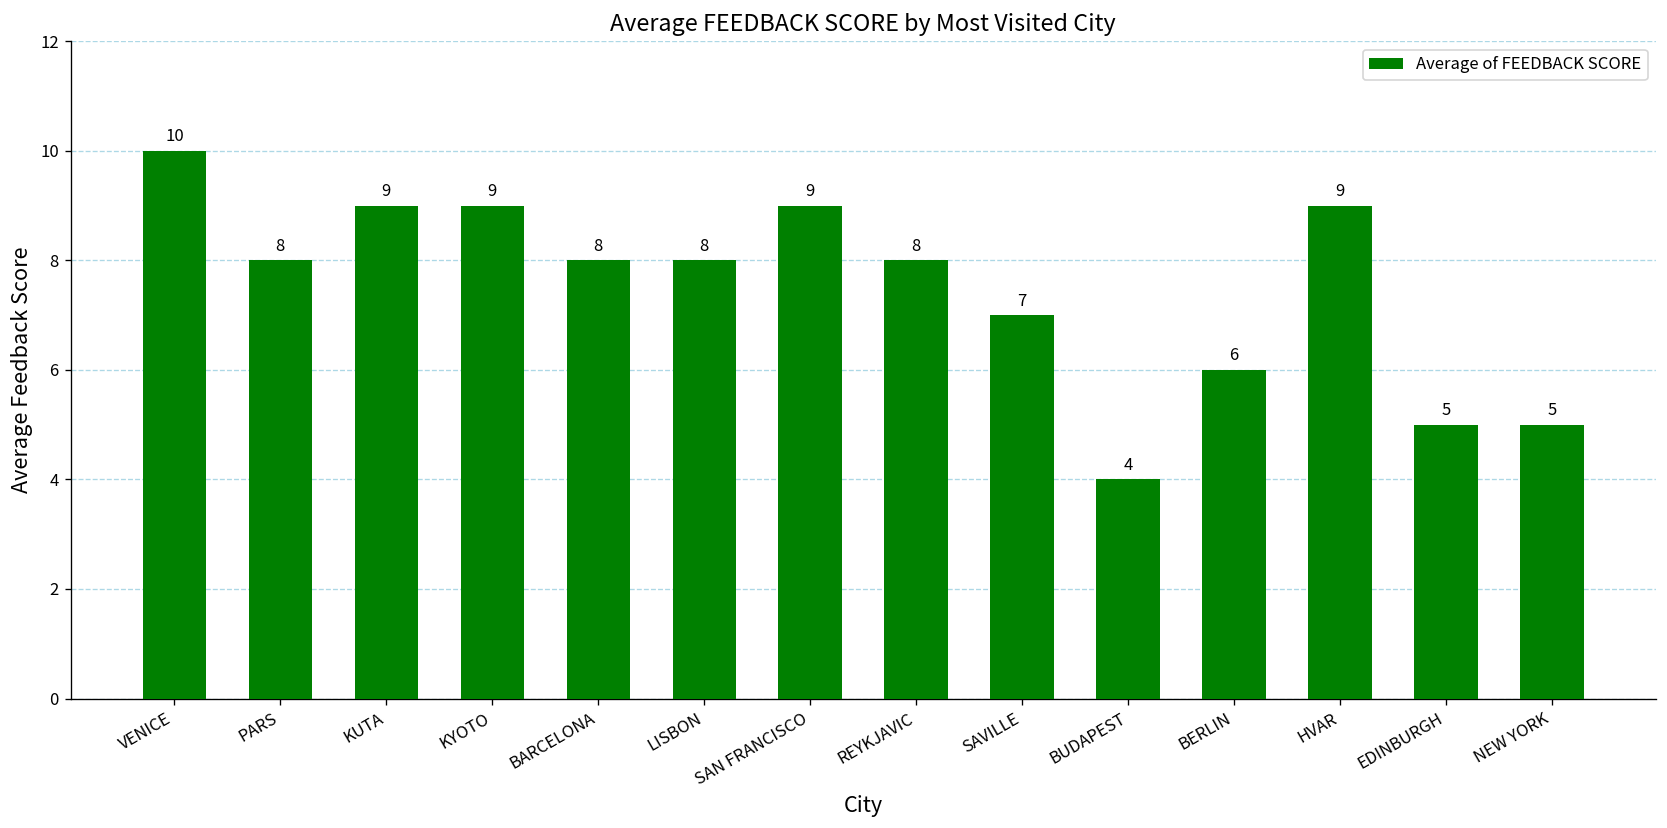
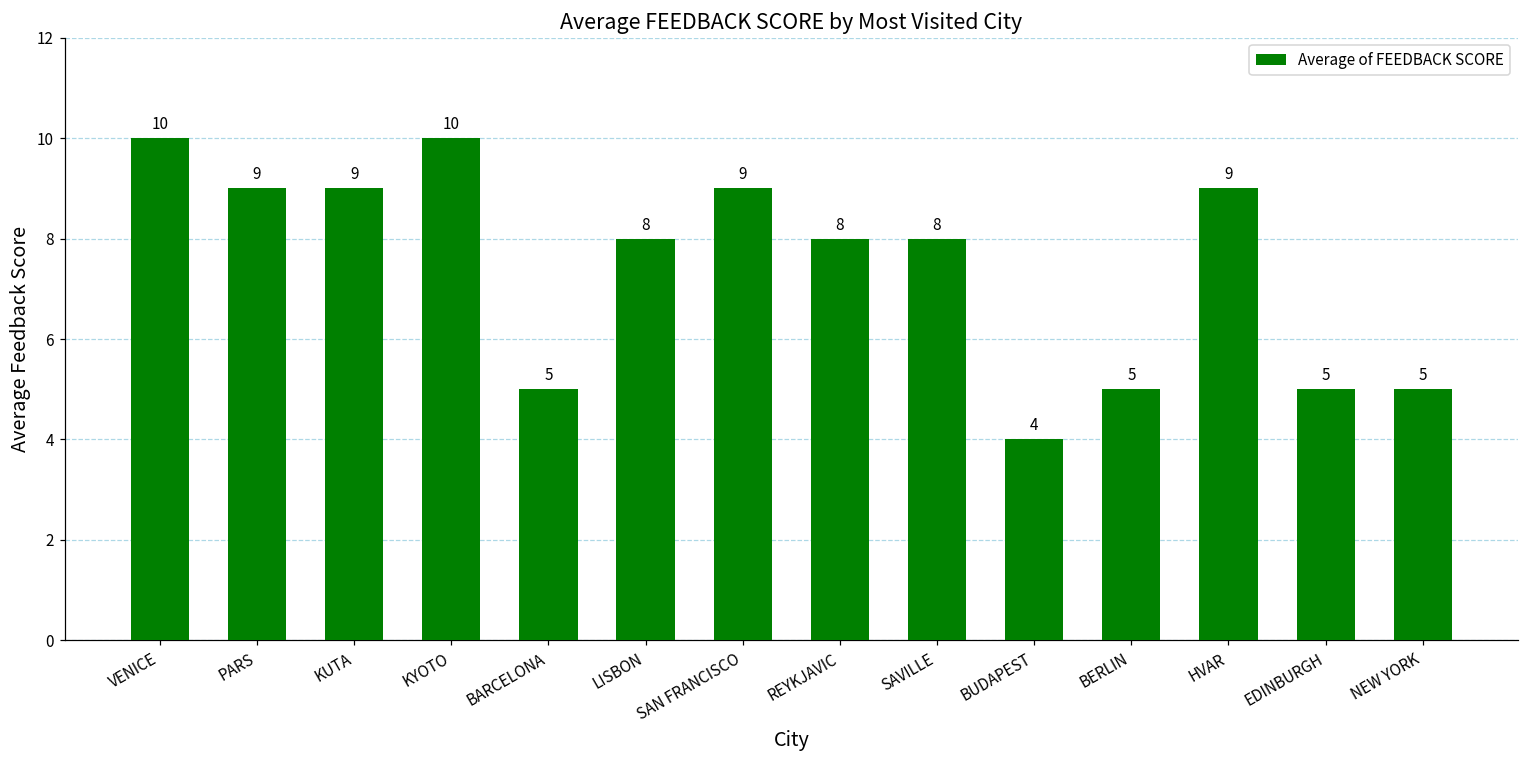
PARS: 8 -> 9
KYOTO: 9 -> 10
BARCELONA: 8 -> 5
SAVILLE: 7 -> 8
BERLIN: 6 -> 5
